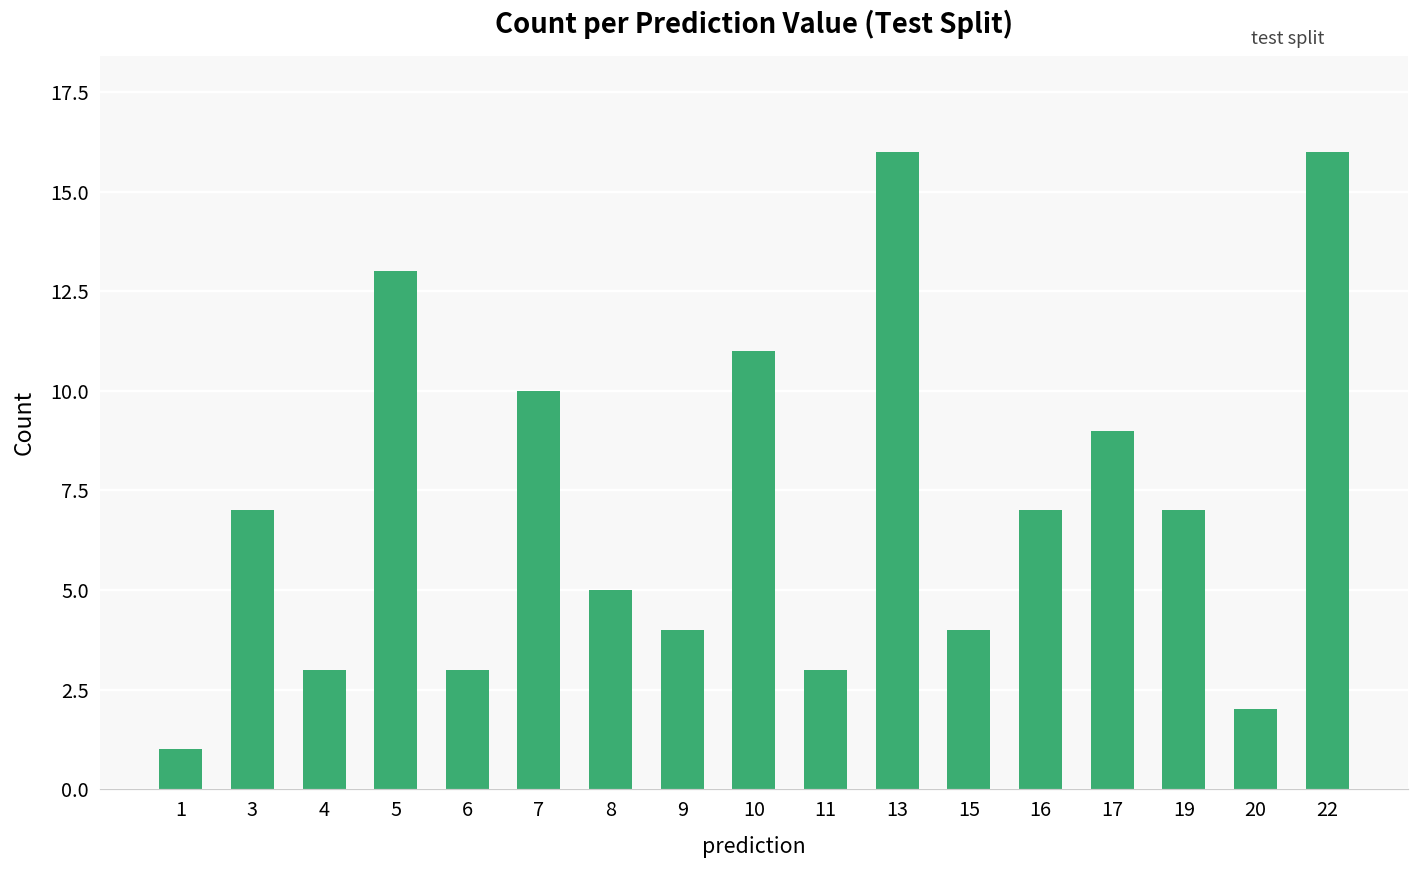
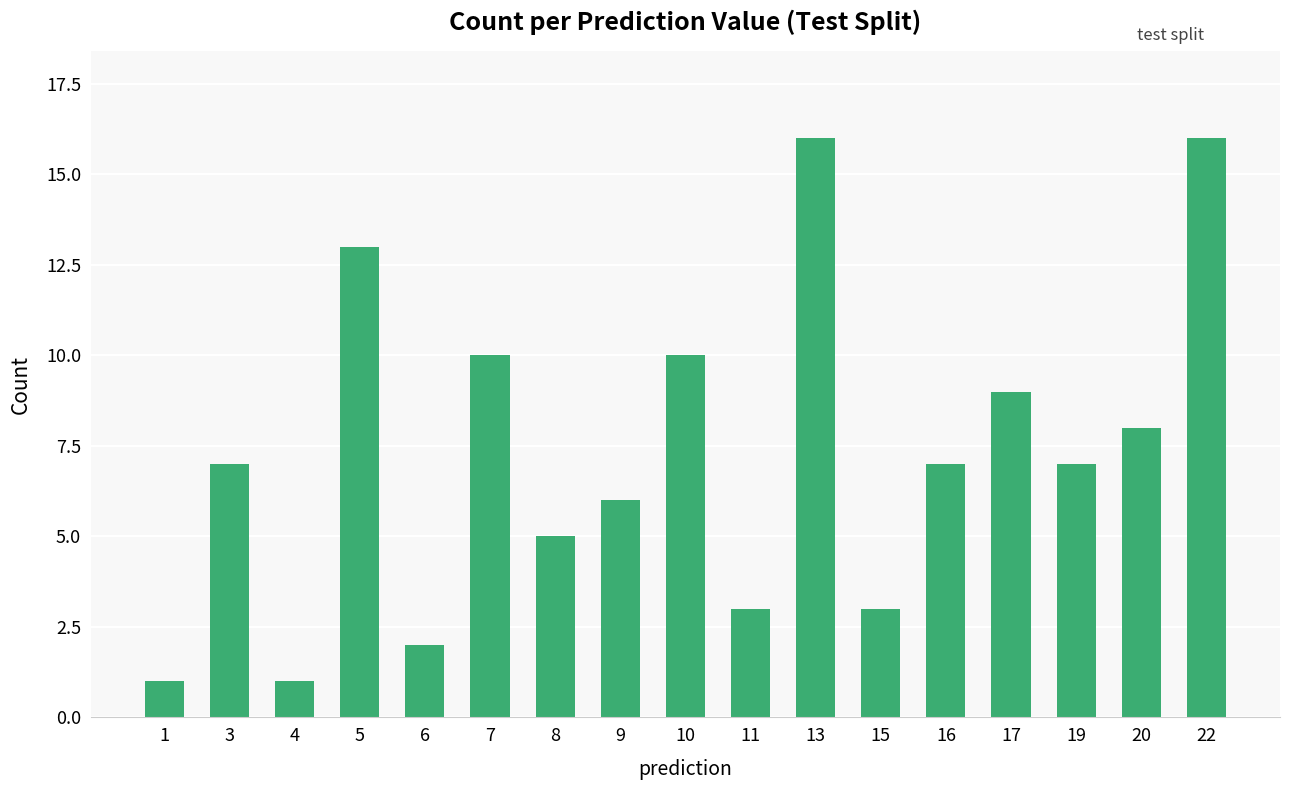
4: 3 -> 1
6: 3 -> 2
9: 4 -> 6
10: 11 -> 10
15: 4 -> 3
20: 2 -> 8
